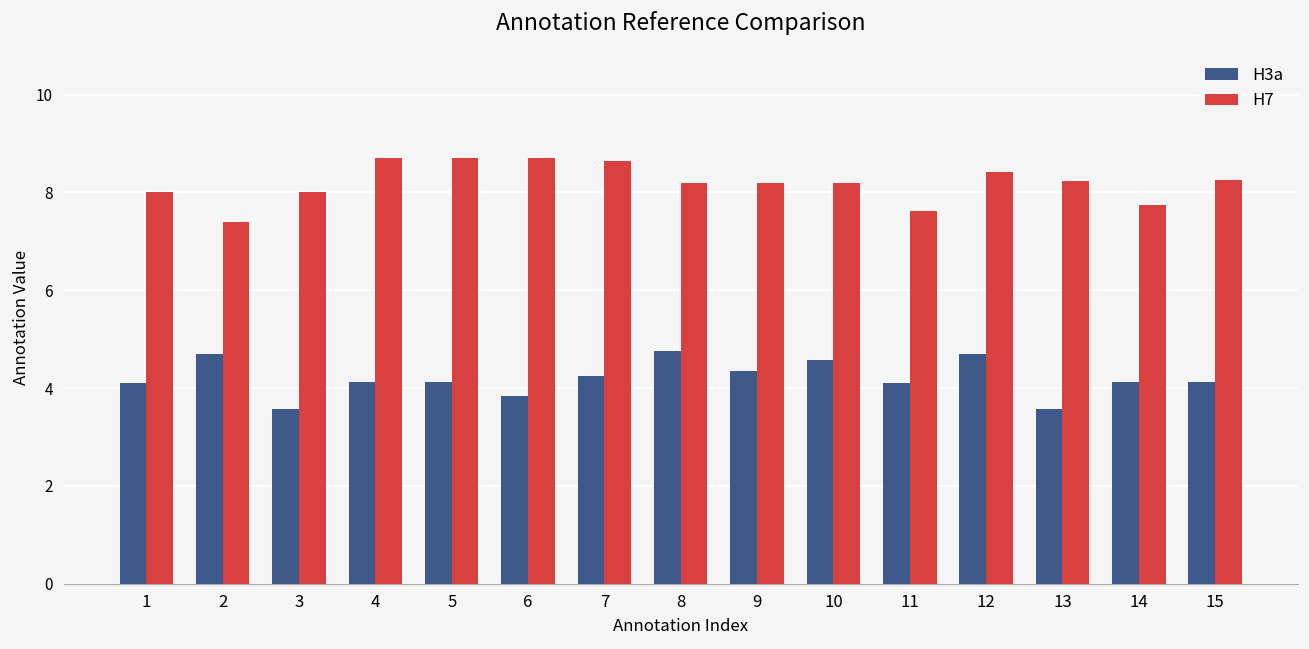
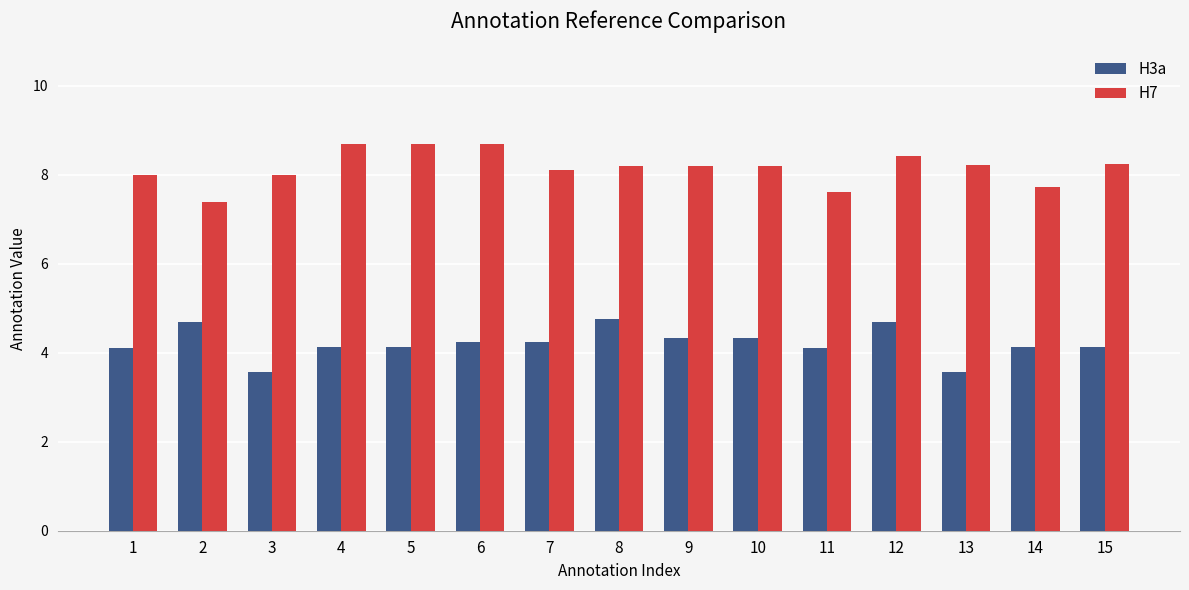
H3a, 6: 3.8 -> 4.3
H7, 7: 8.7 -> 8.1
H3a, 10: 4.6 -> 4.3
